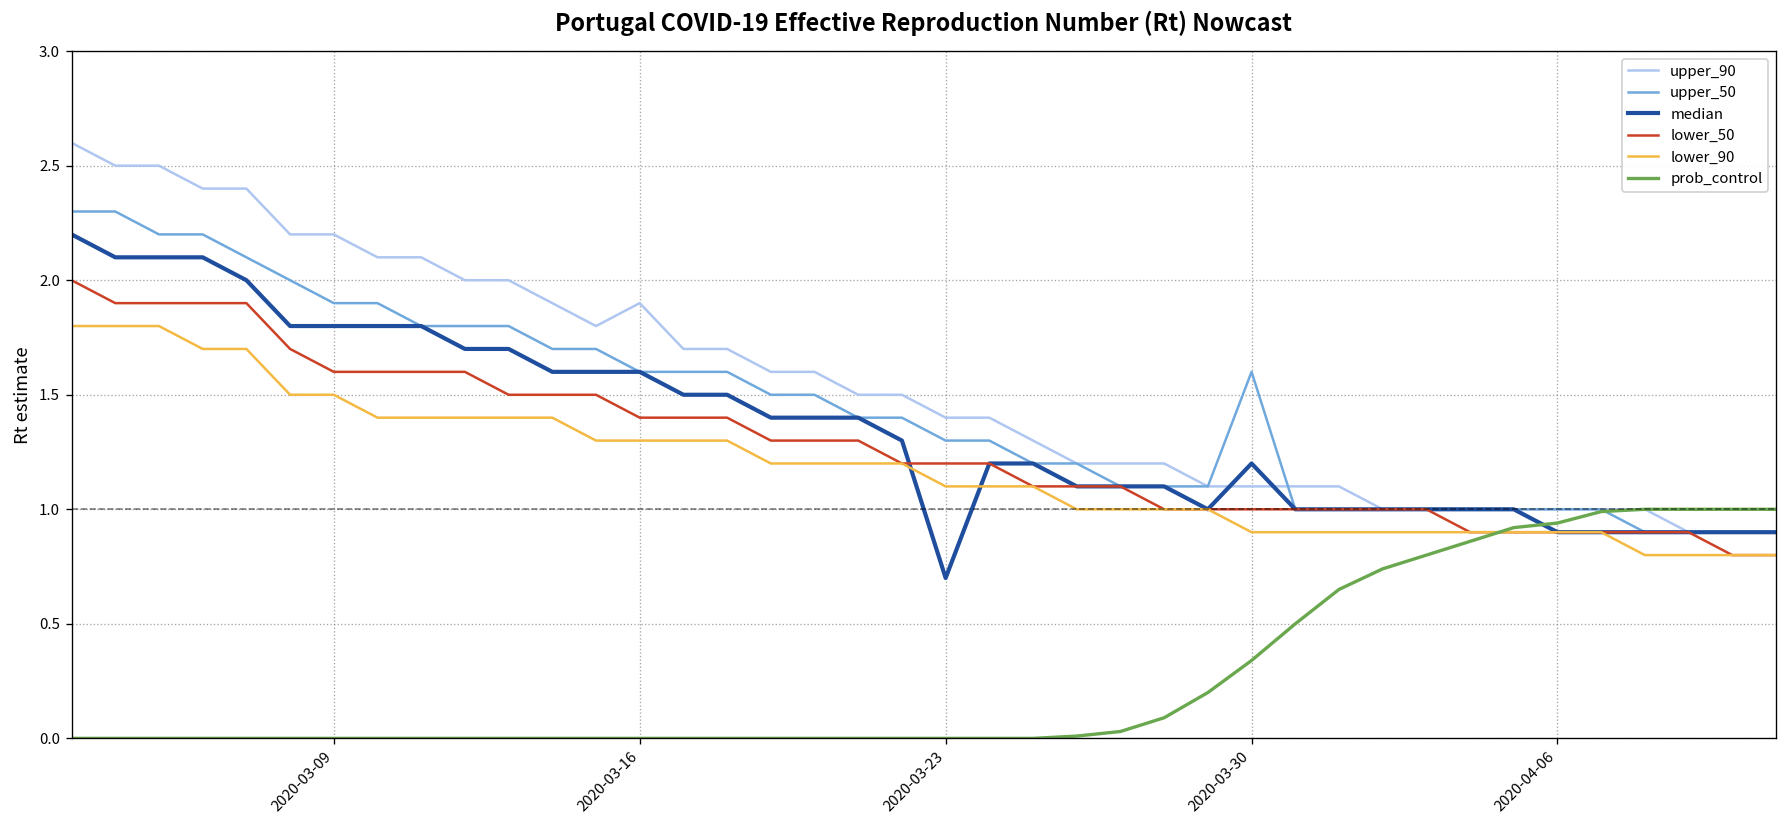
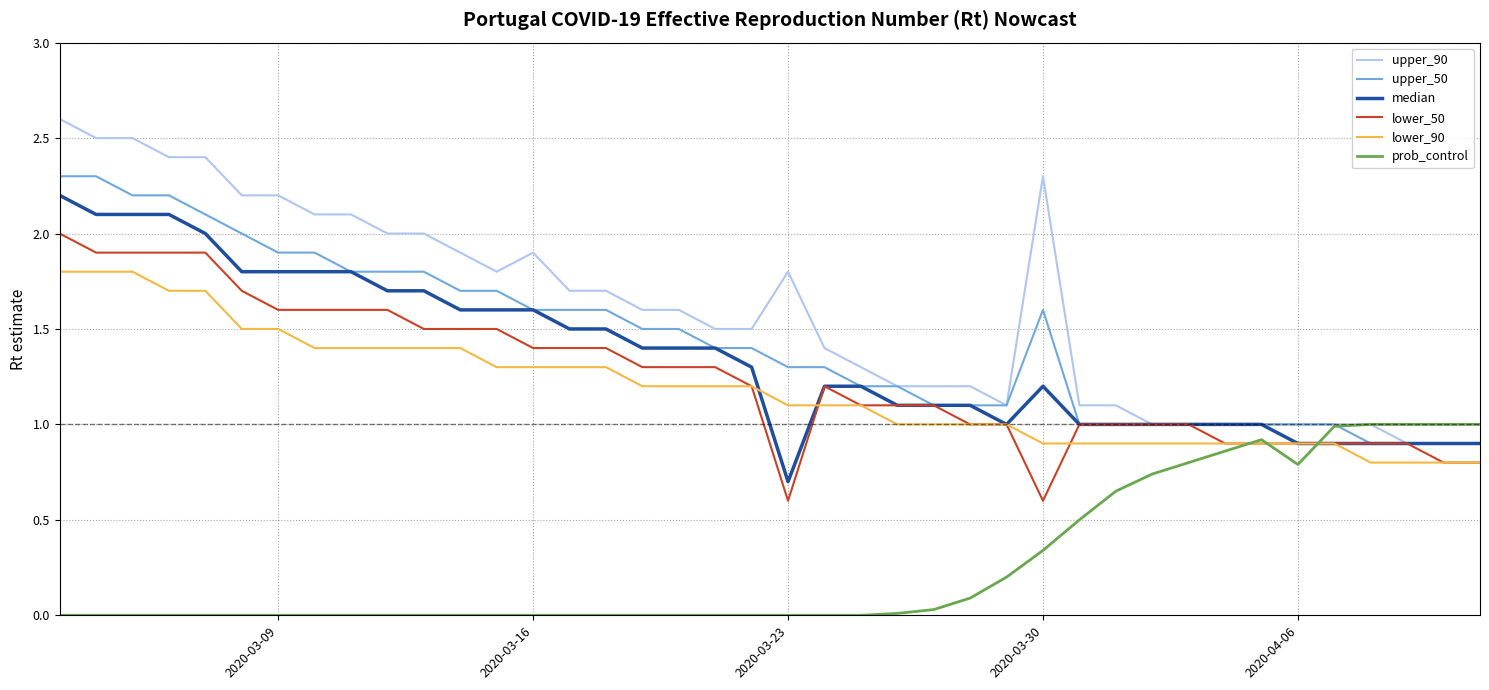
upper_90, 2020-03-23: 1.4 -> 1.8
lower_50, 2020-03-23: 1.2 -> 0.6
upper_90, 2020-03-30: 1.1 -> 2.3
lower_50, 2020-03-30: 1.0 -> 0.6
prob_control, 2020-04-06: 0.94 -> 0.79
